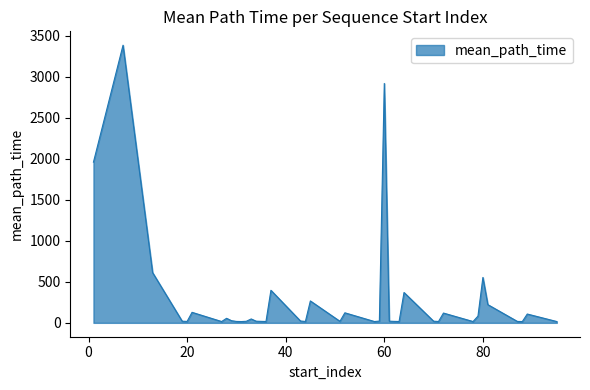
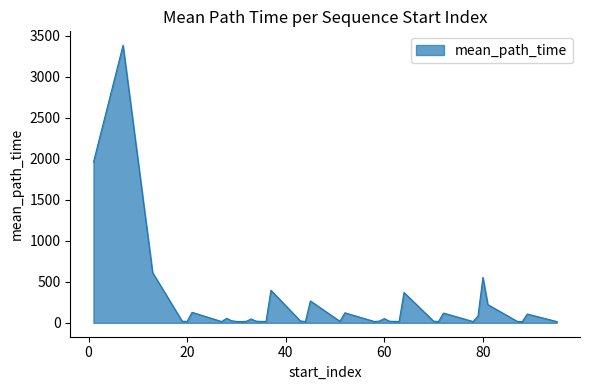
60: 2900 -> 100
